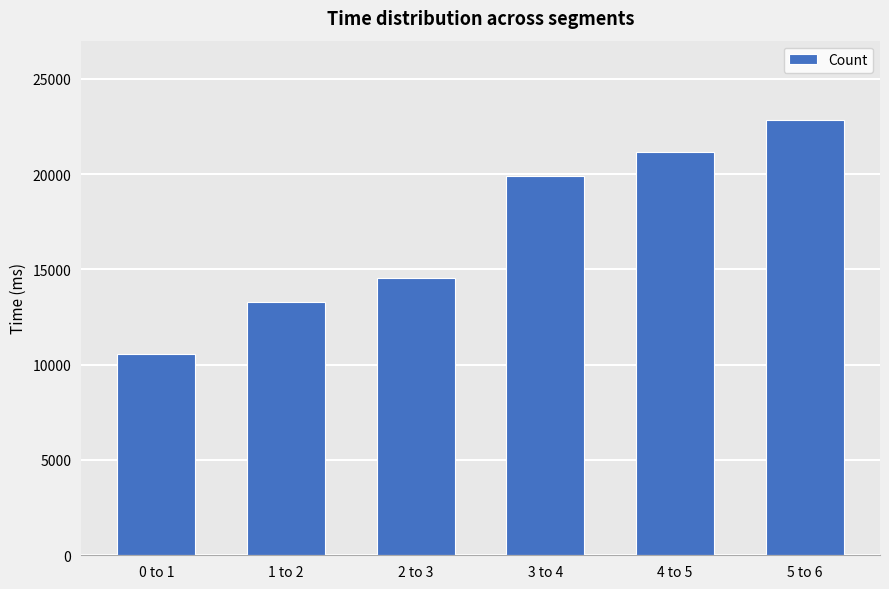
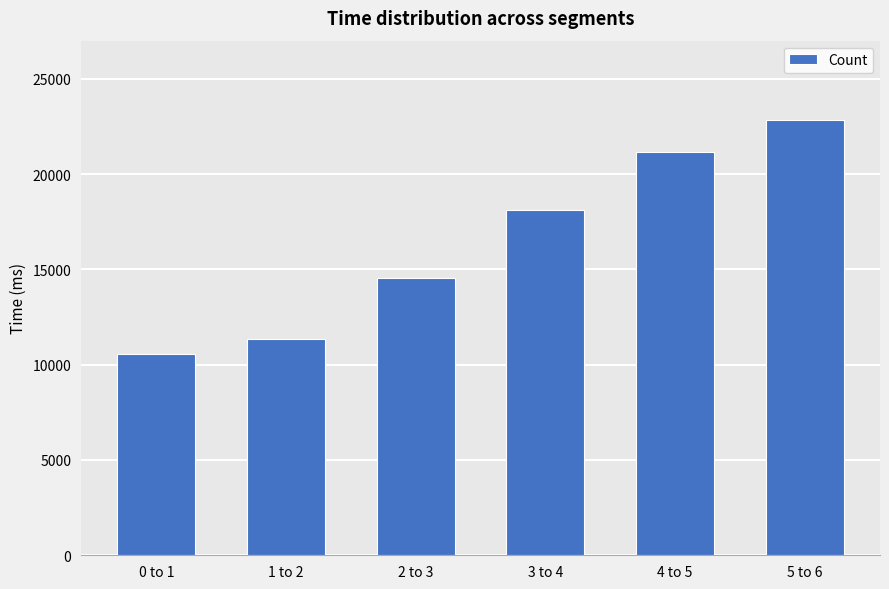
1 to 2: 13300 -> 11400
3 to 4: 19900 -> 18100
